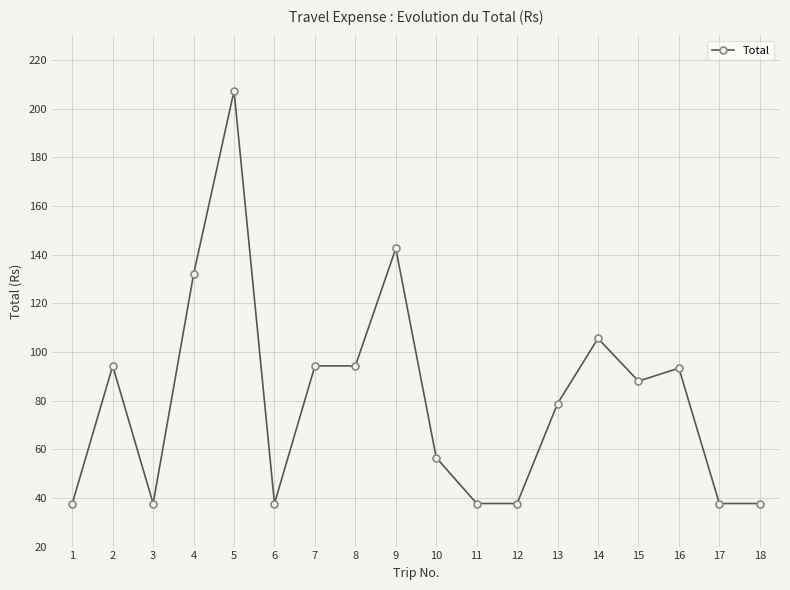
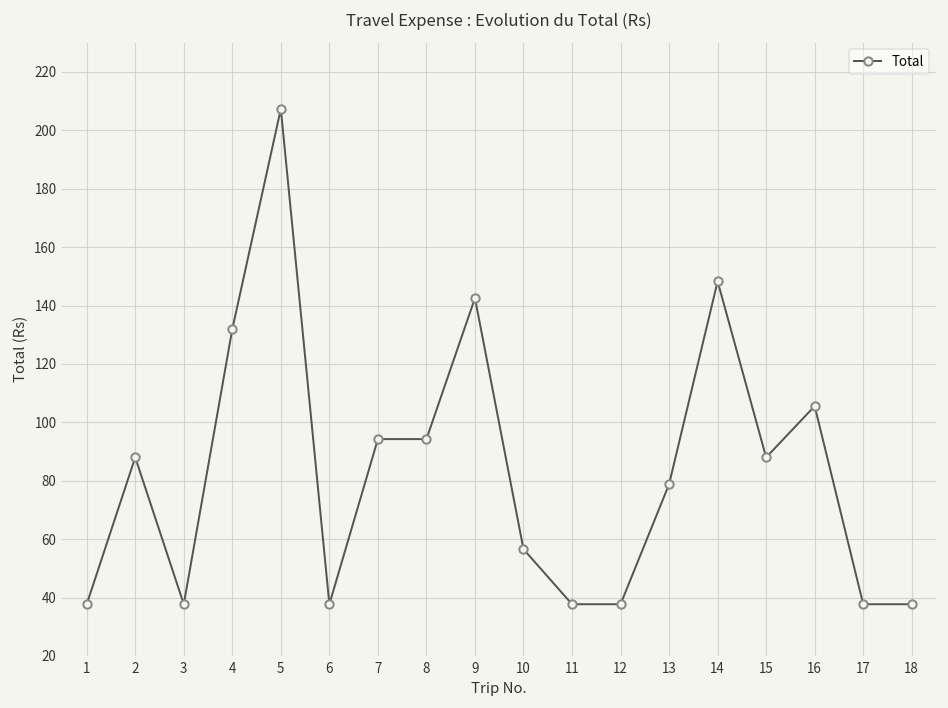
2: 94 -> 88
14: 106 -> 148
16: 93 -> 106
